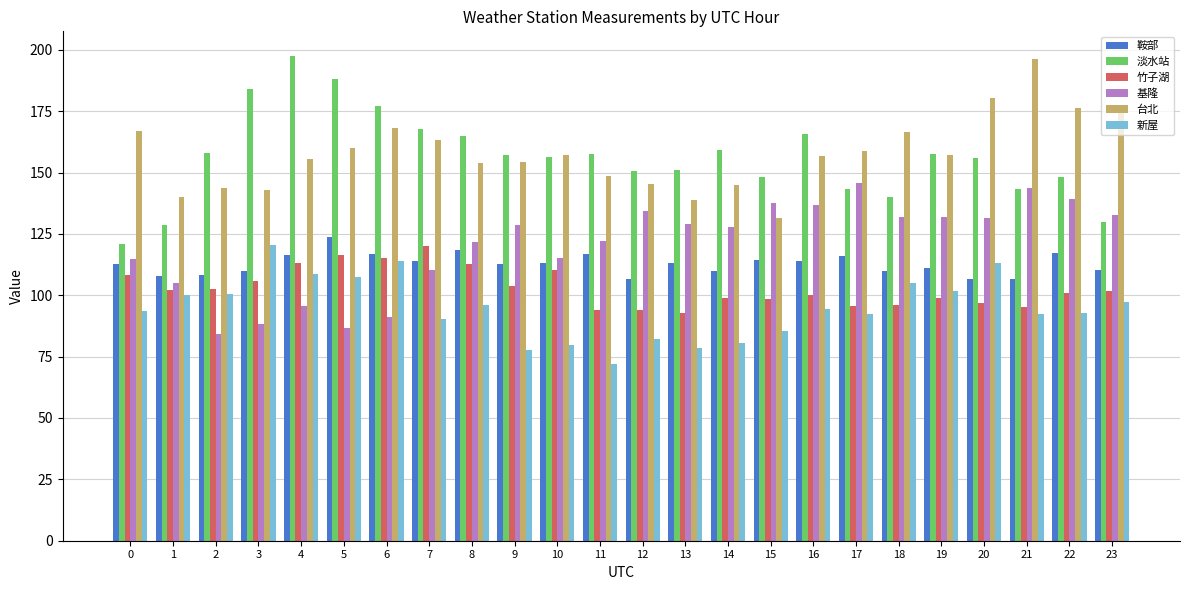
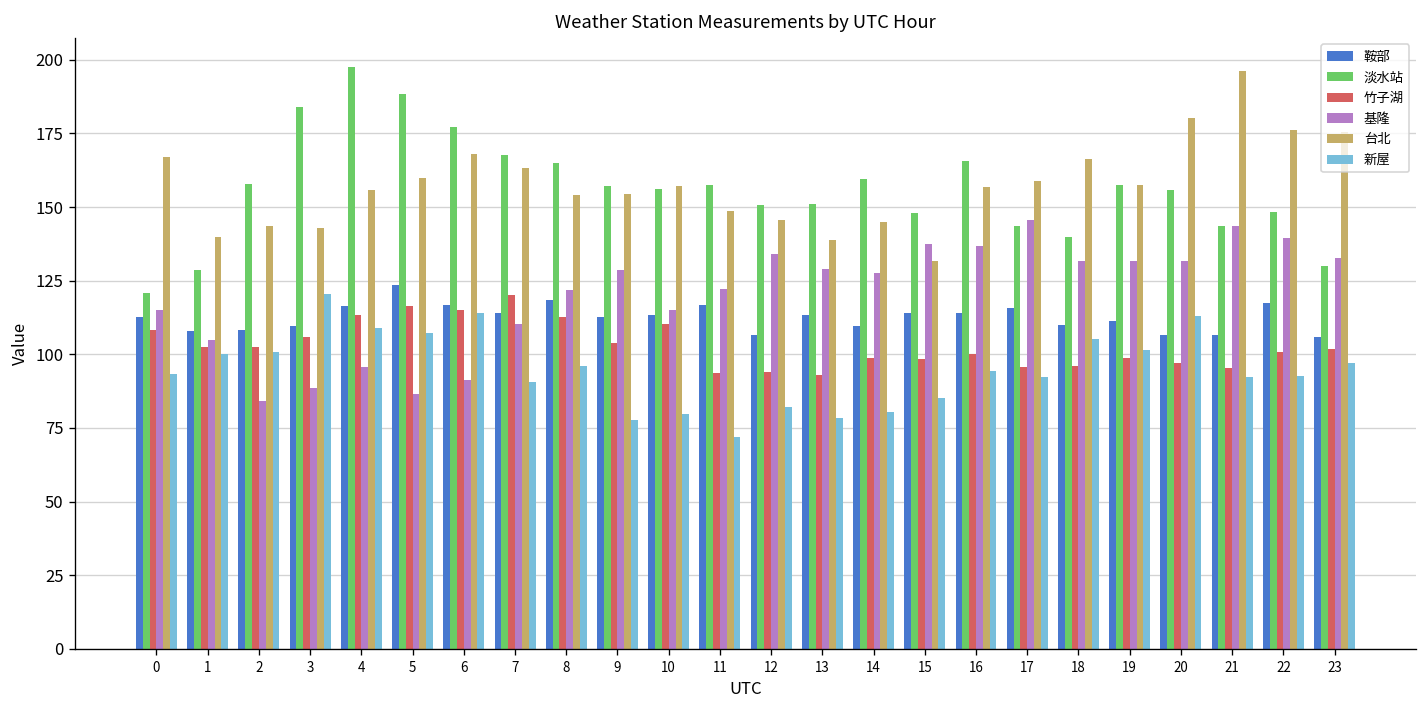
鞍部, 23: 110 -> 106
